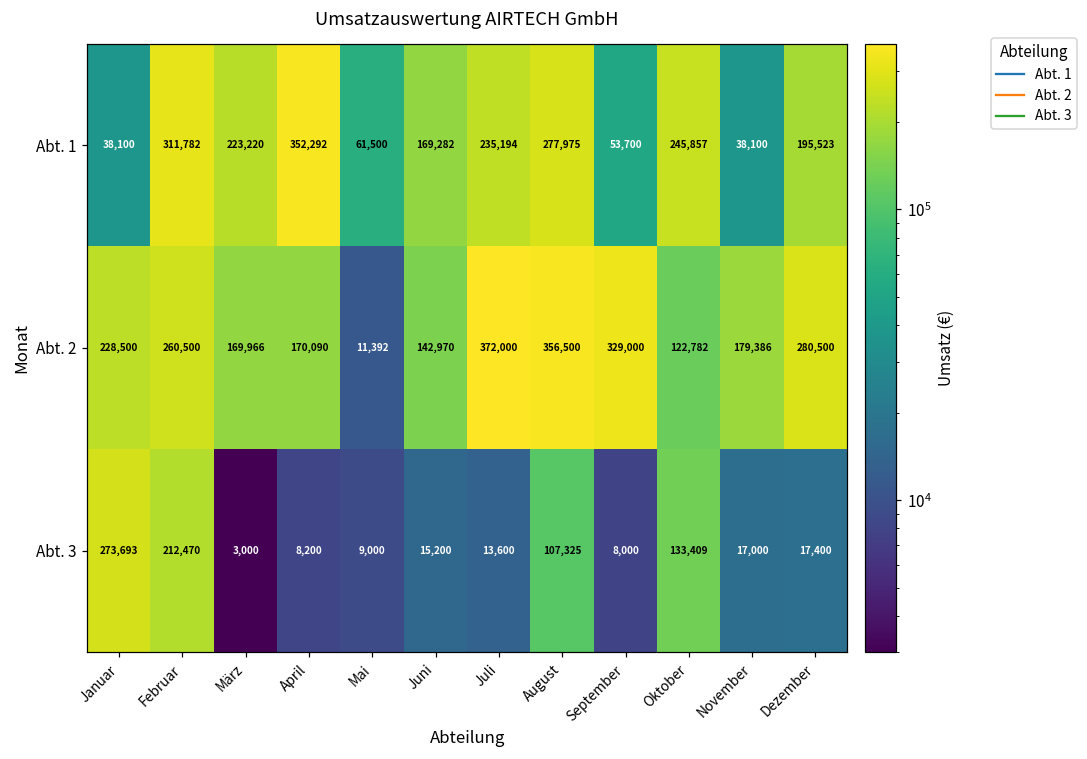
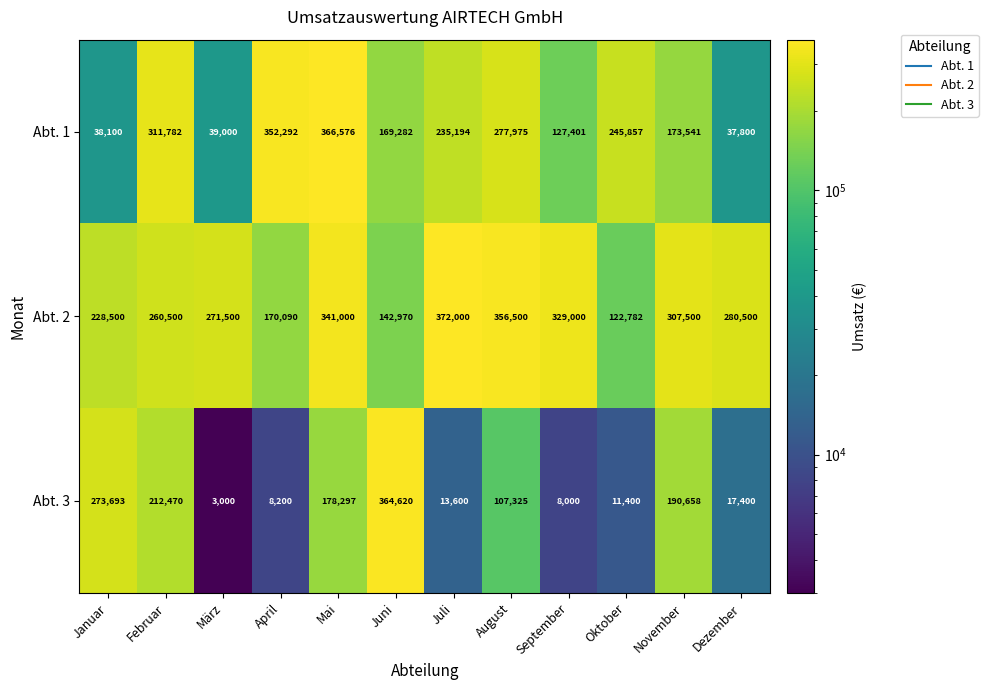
Abt. 1, März: 223,220 -> 39,000
Abt. 1, Mai: 61,500 -> 366,576
Abt. 1, September: 53,700 -> 127,401
Abt. 1, November: 38,100 -> 173,541
Abt. 1, Dezember: 195,523 -> 37,800
Abt. 2, März: 169,966 -> 271,500
Abt. 2, Mai: 11,392 -> 341,000
Abt. 2, November: 179,386 -> 307,500
Abt. 3, Mai: 9,000 -> 178,297
Abt. 3, Juni: 15,200 -> 364,620
Abt. 3, Oktober: 133,409 -> 11,400
Abt. 3, November: 17,000 -> 190,658
